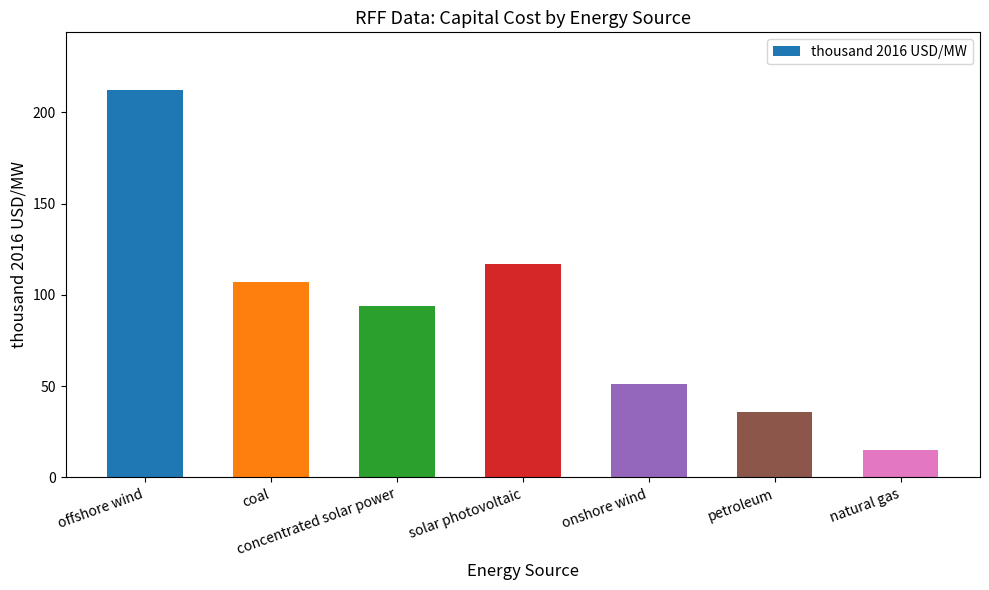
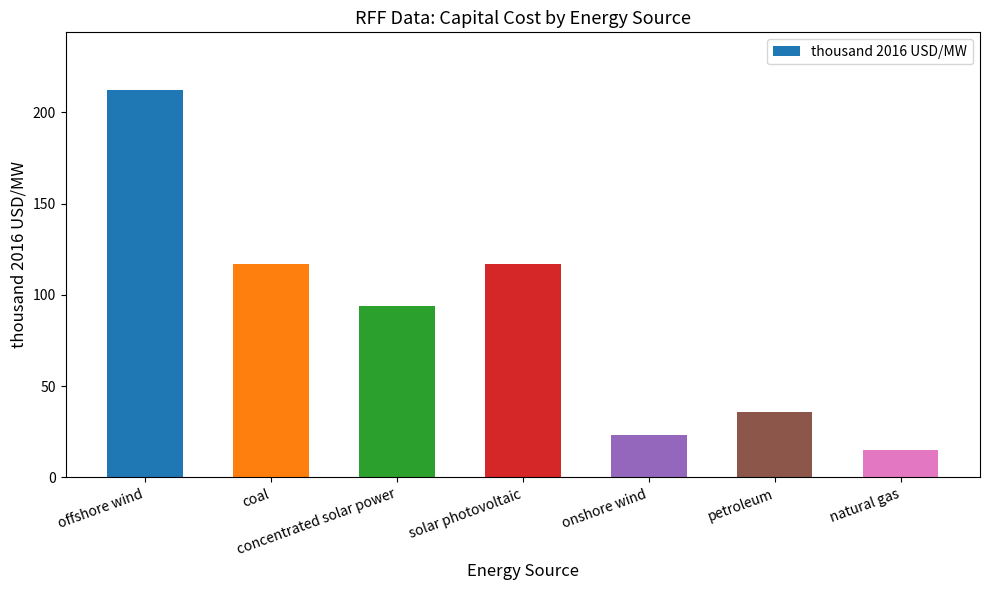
coal: 107 -> 117
onshore wind: 51 -> 23
